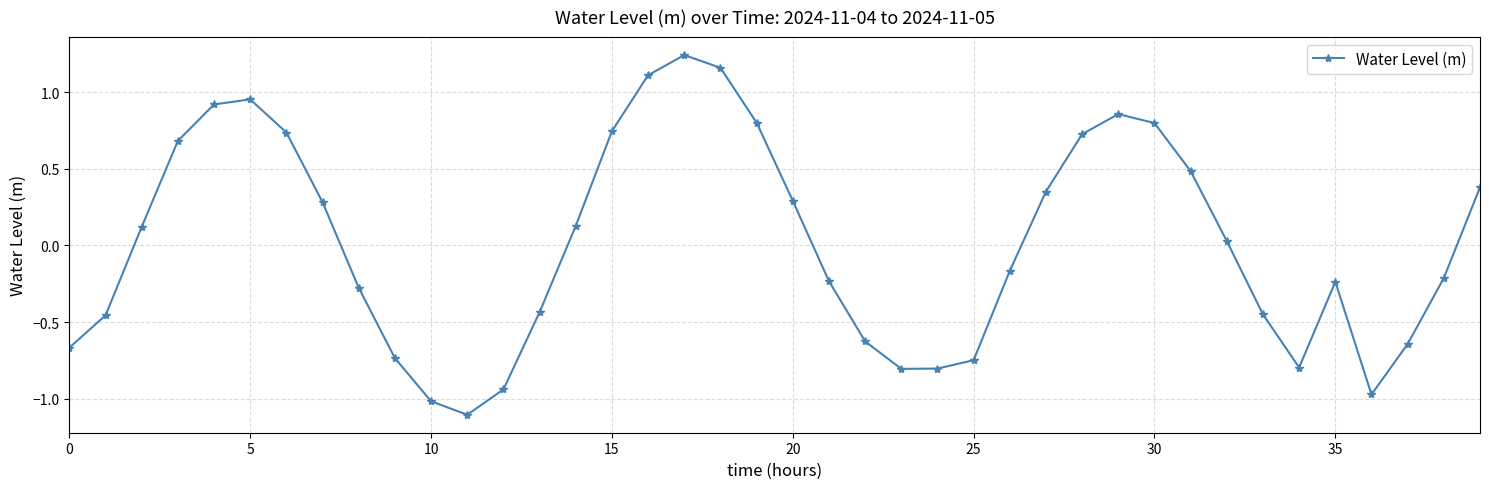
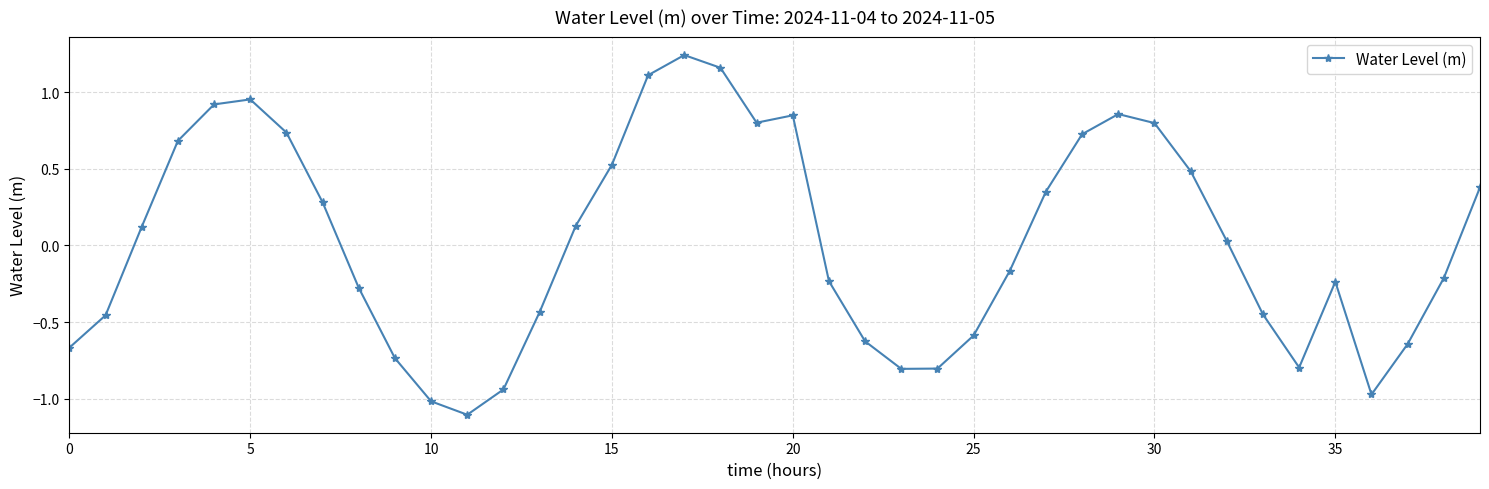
15: 0.75 -> 0.53
20: 0.29 -> 0.85
25: -0.75 -> -0.59
